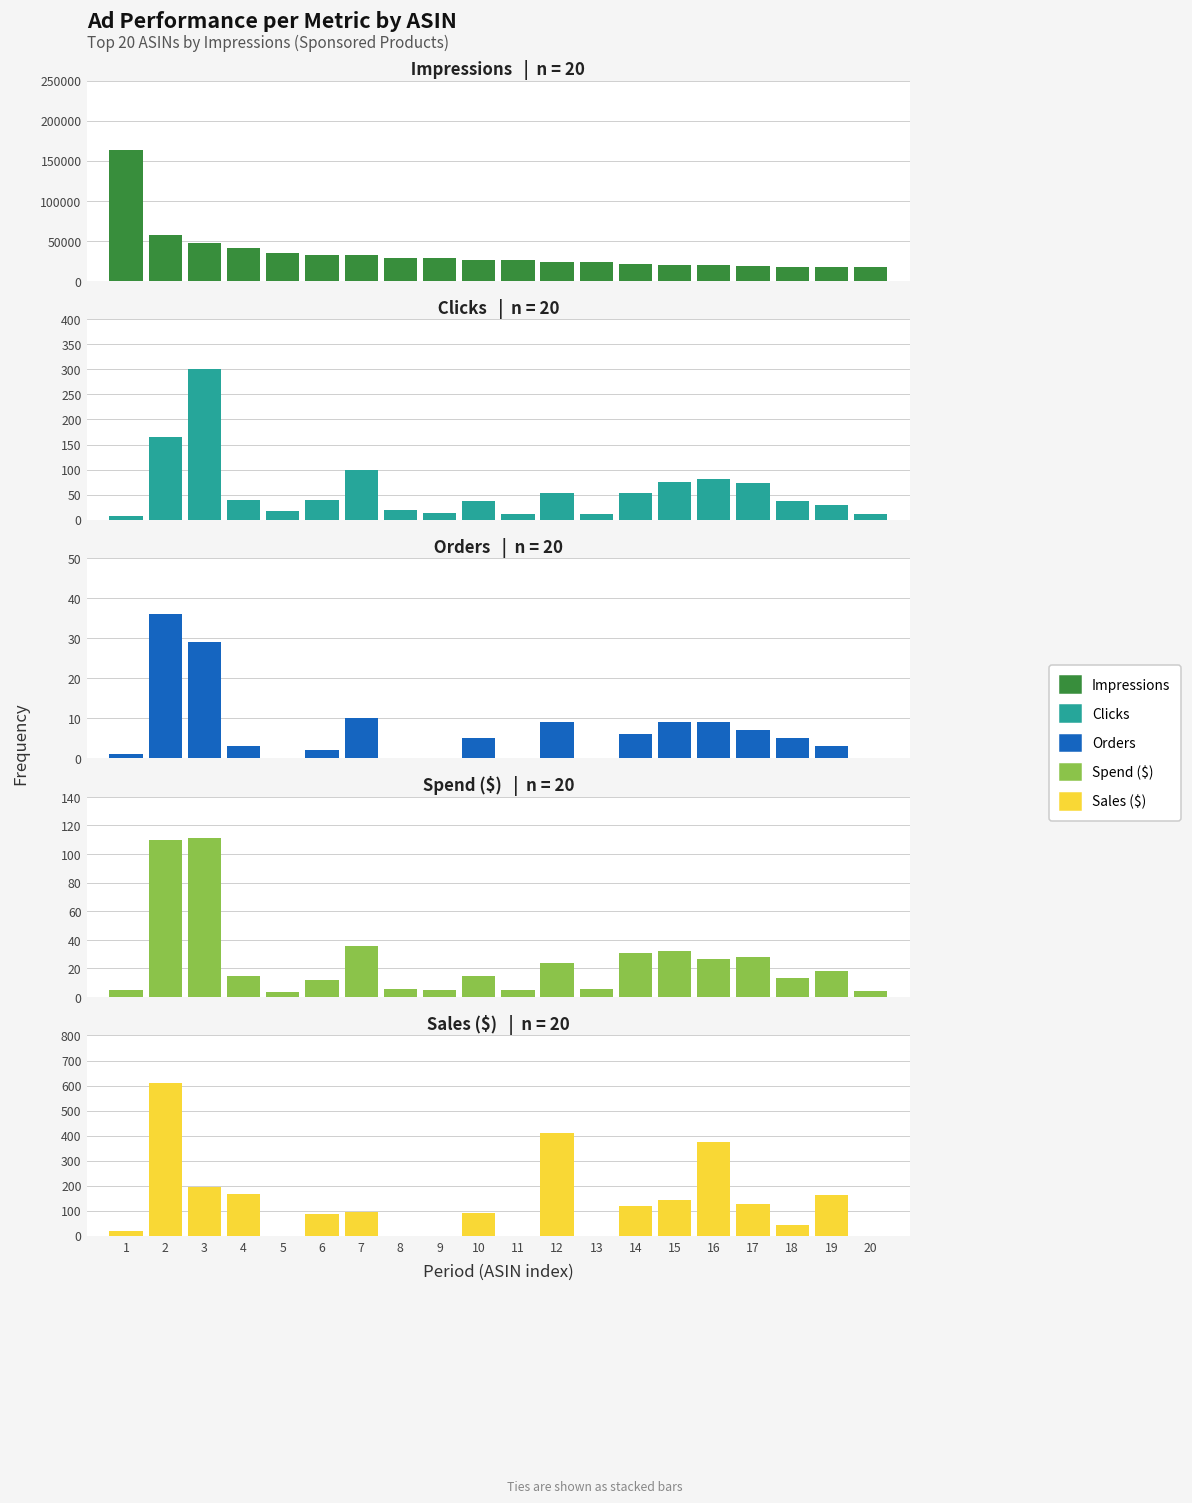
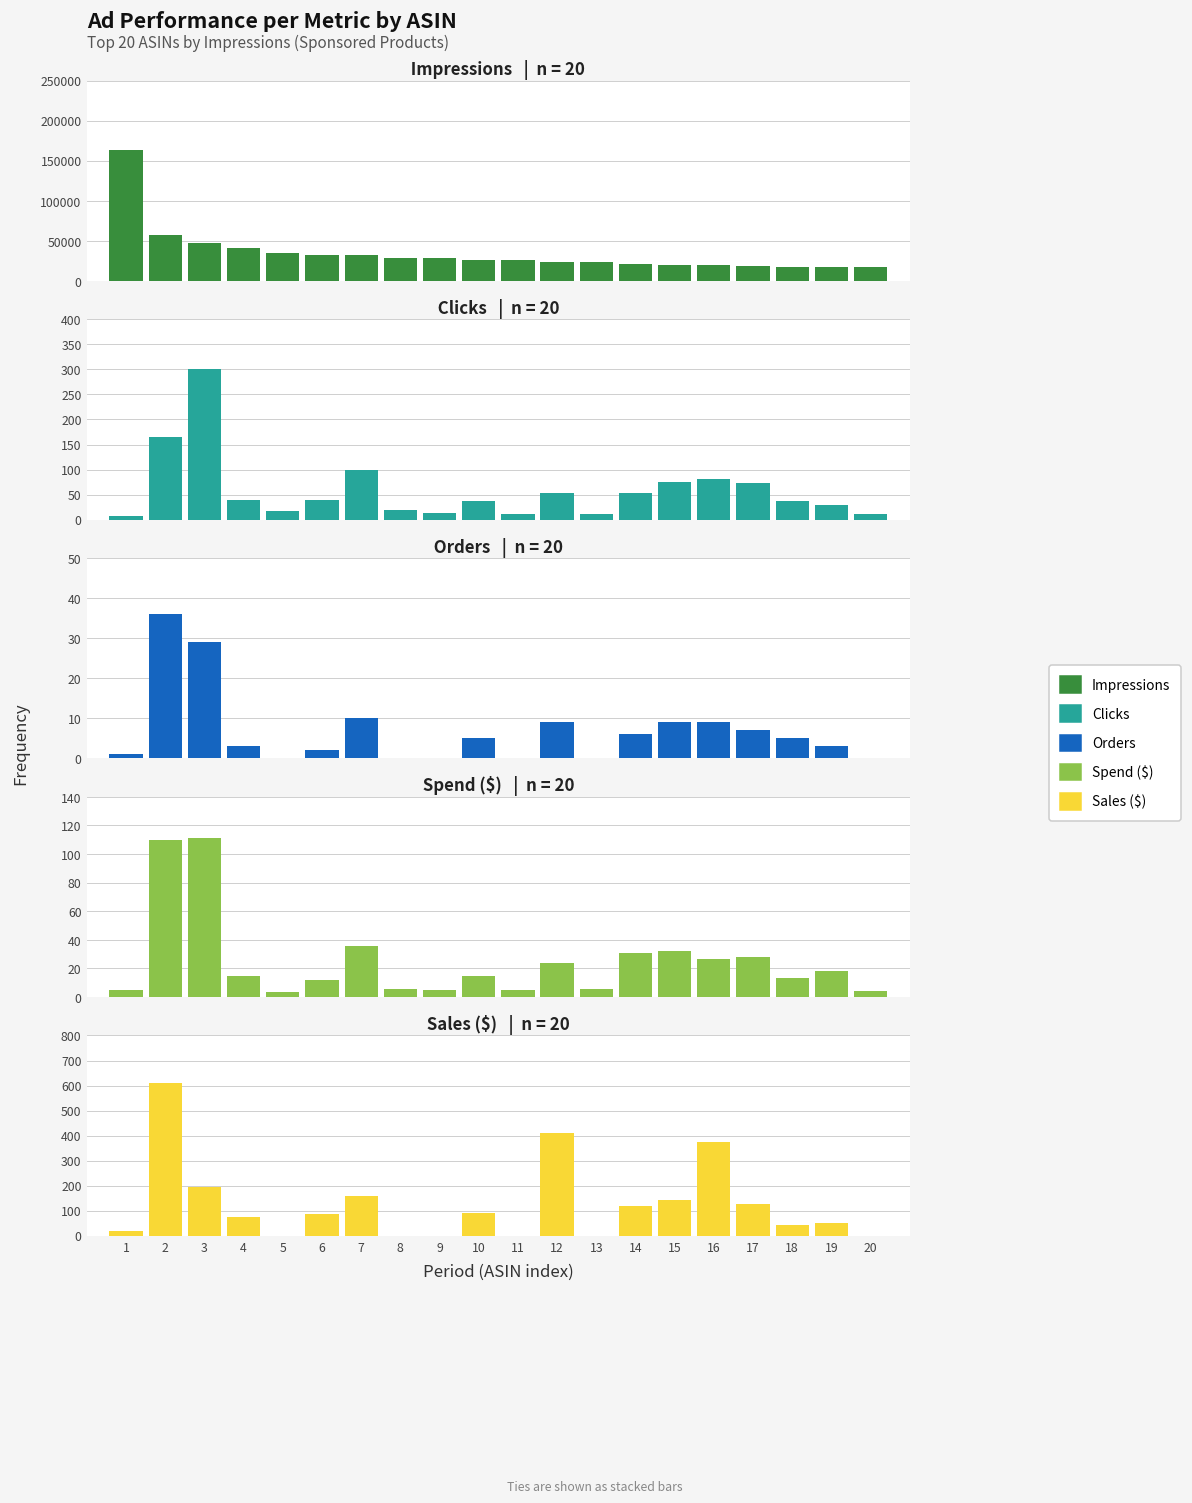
Sales ($) | n = 20, 4: 170 -> 70
Sales ($) | n = 20, 7: 90 -> 160
Sales ($) | n = 20, 19: 160 -> 50
